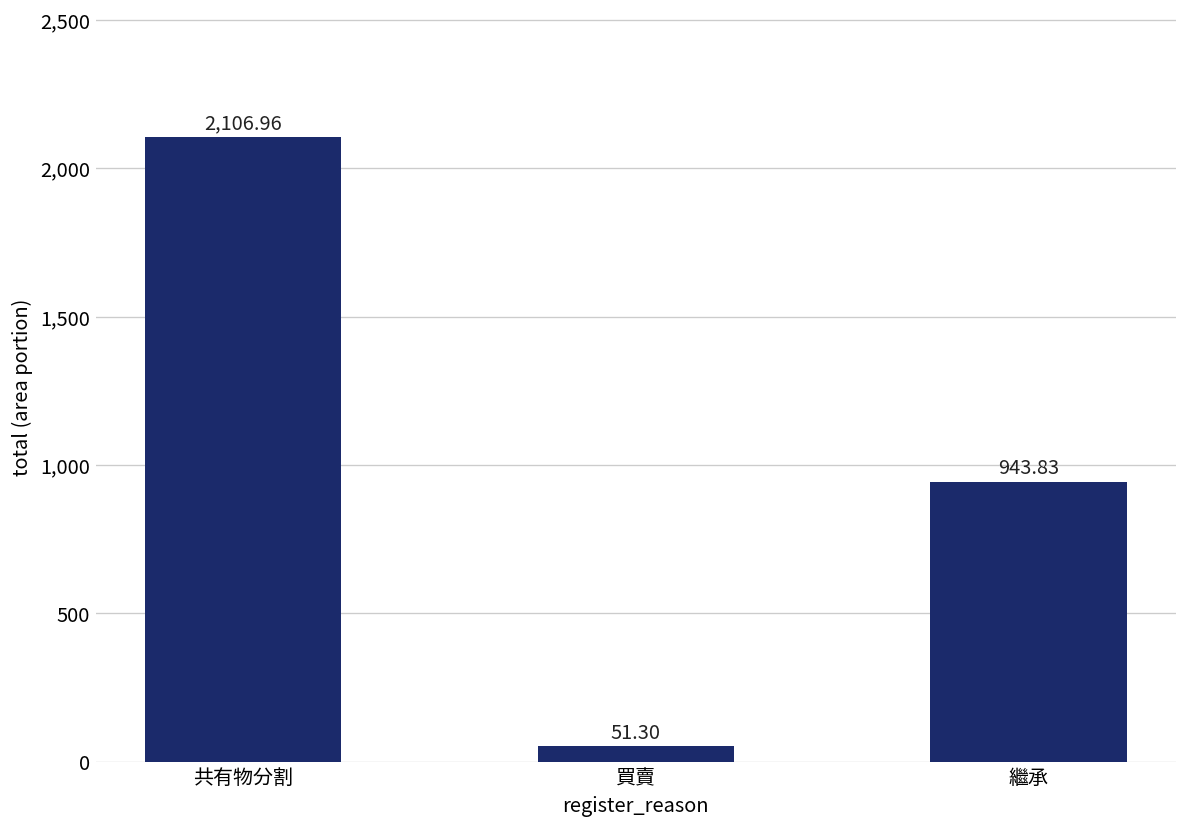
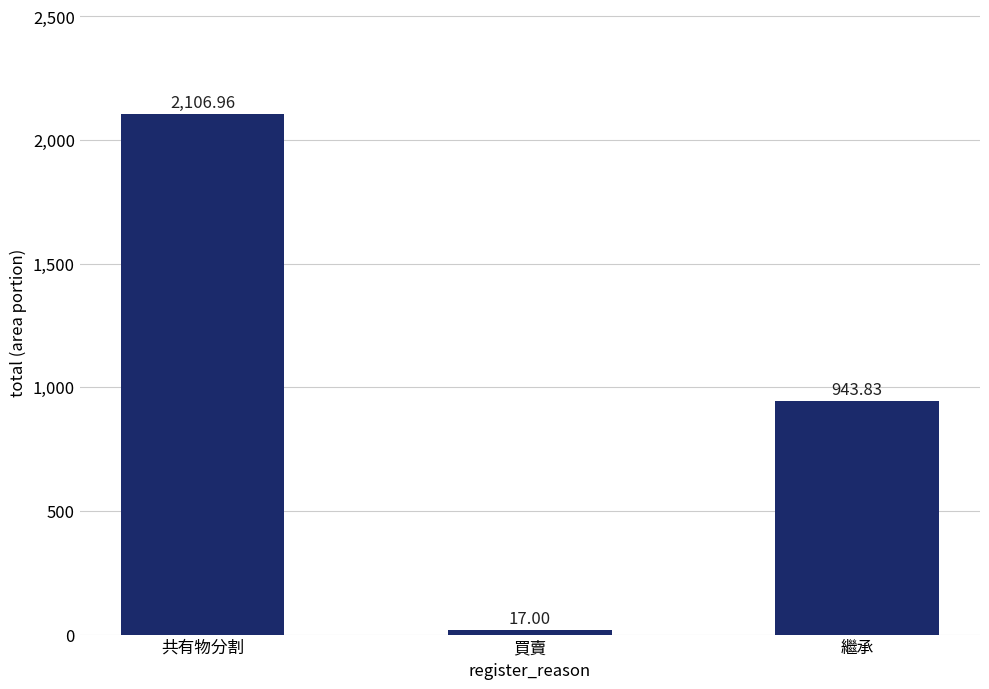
買賣: 51.30 -> 17.00
